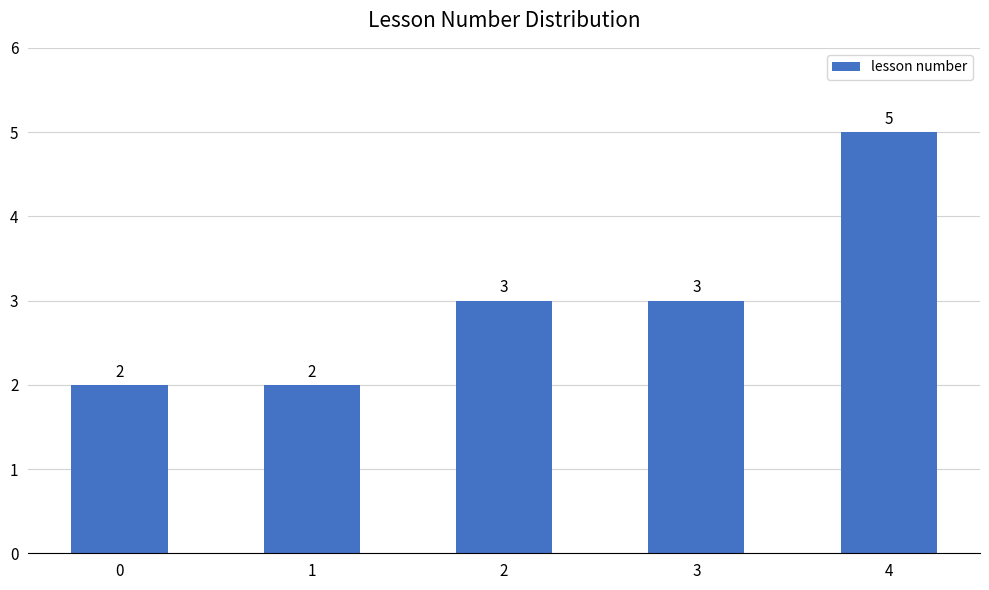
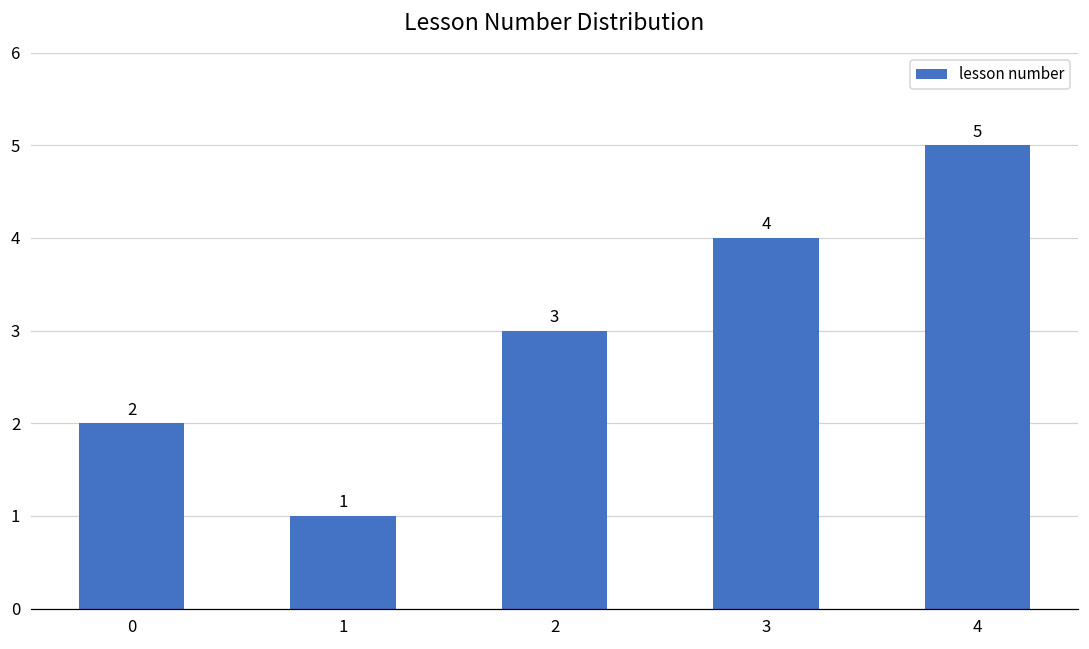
1: 2 -> 1
3: 3 -> 4
